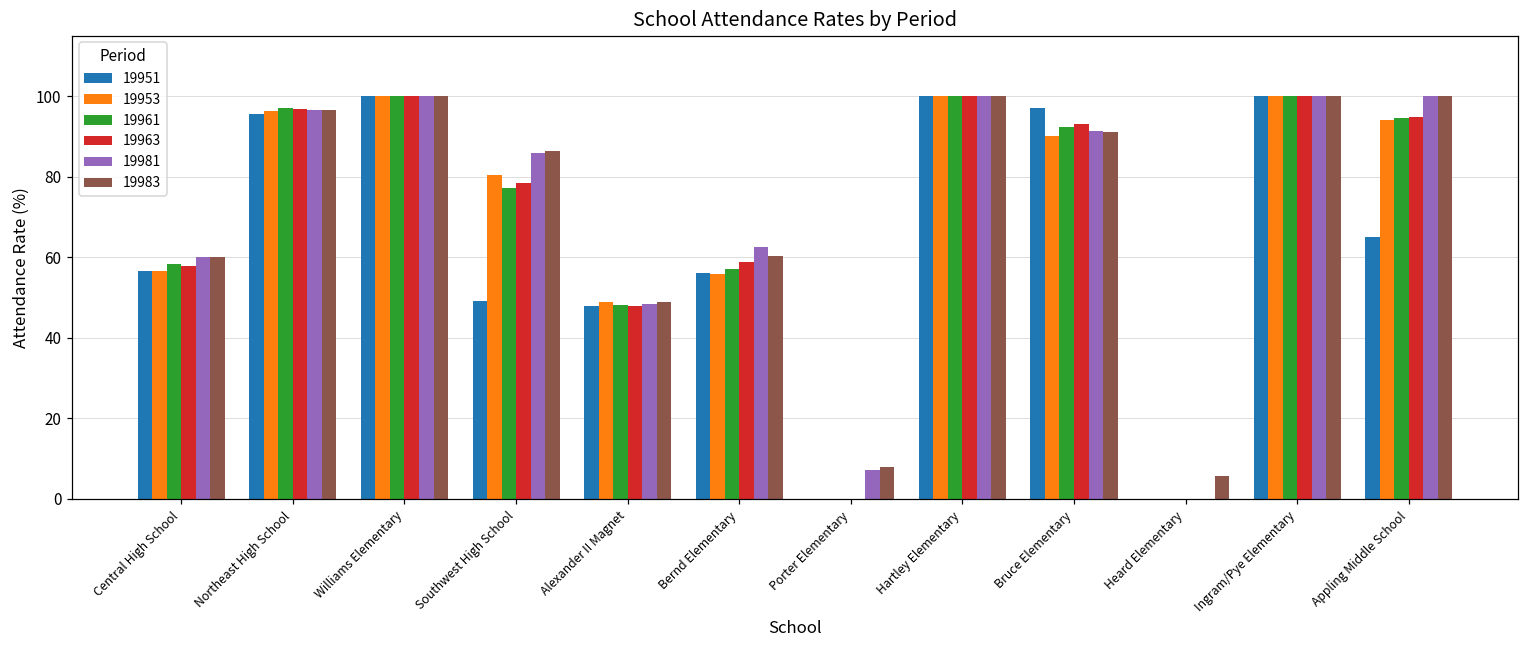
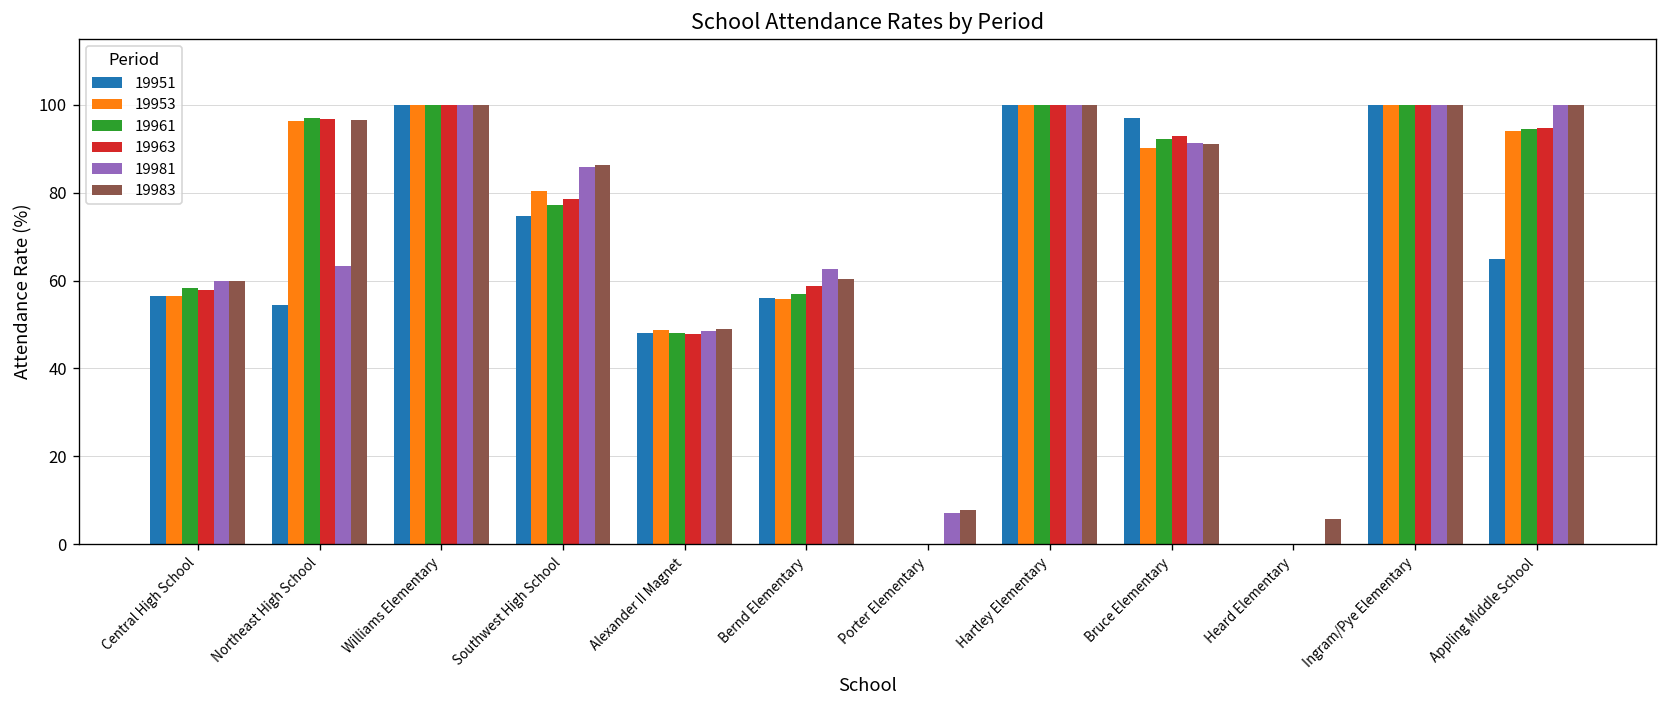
19951, Northeast High School: 96 -> 55
19981, Northeast High School: 97 -> 63
19951, Southwest High School: 49 -> 75
